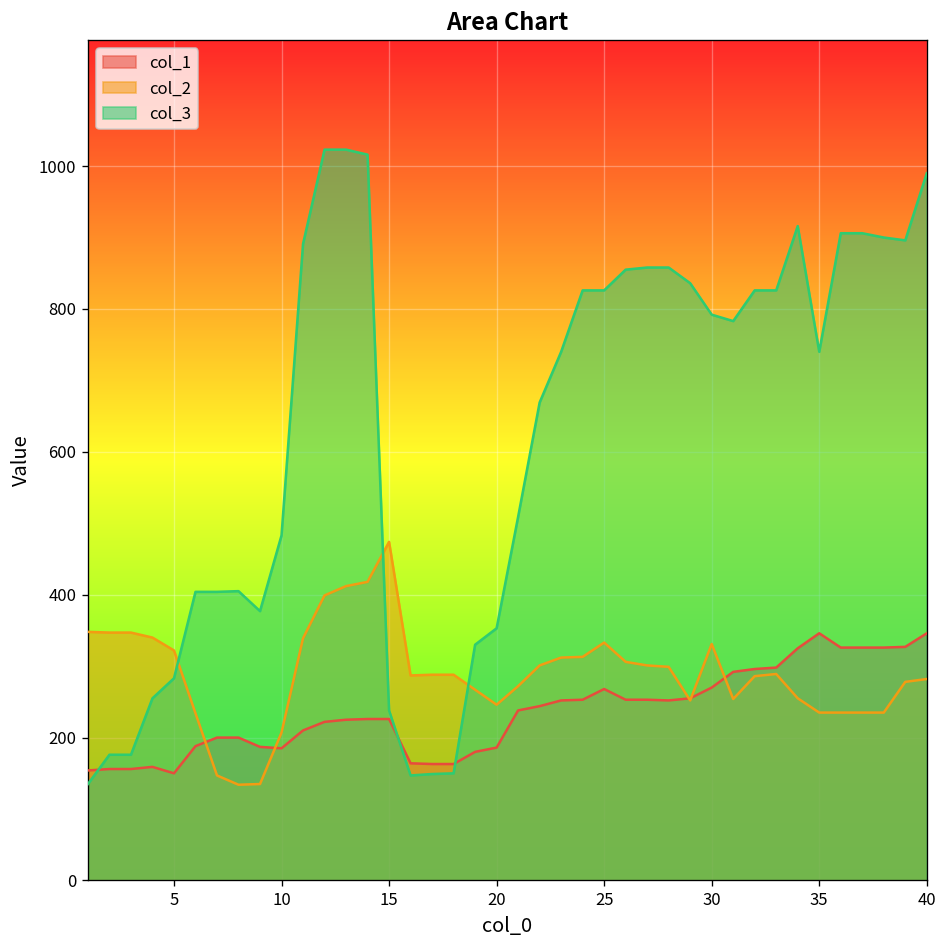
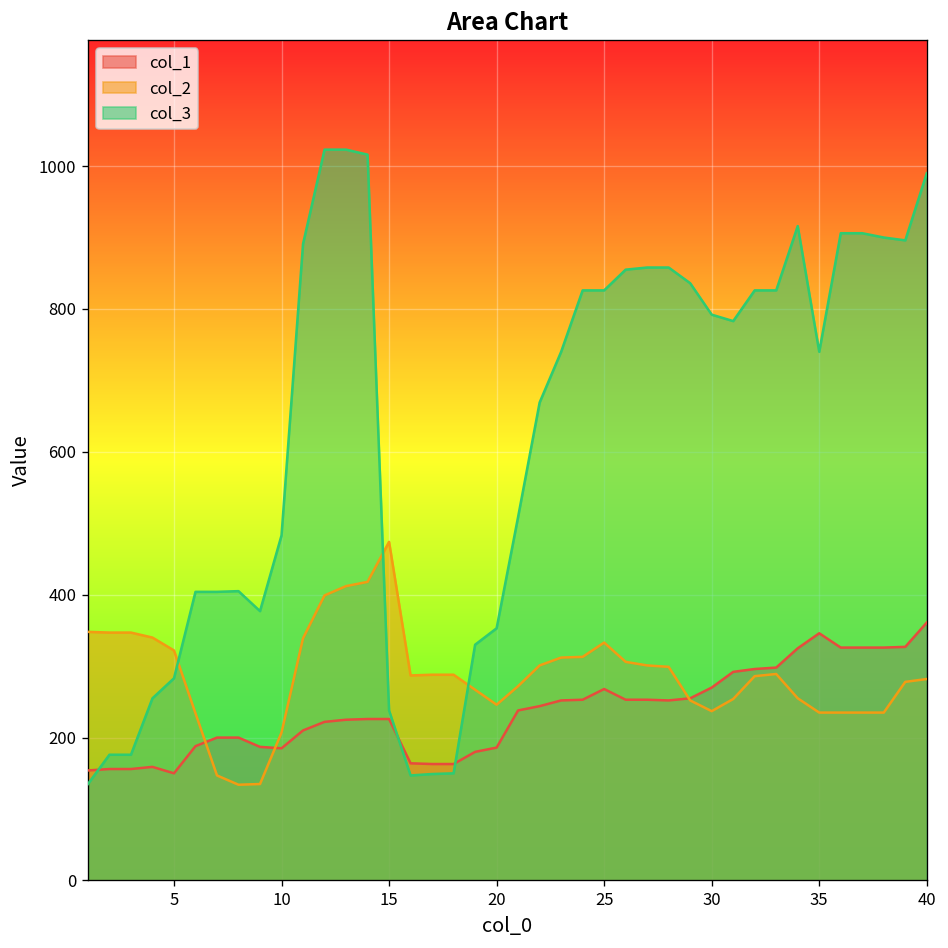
col_2, 30: 330 -> 240
col_1, 40: 350 -> 360
